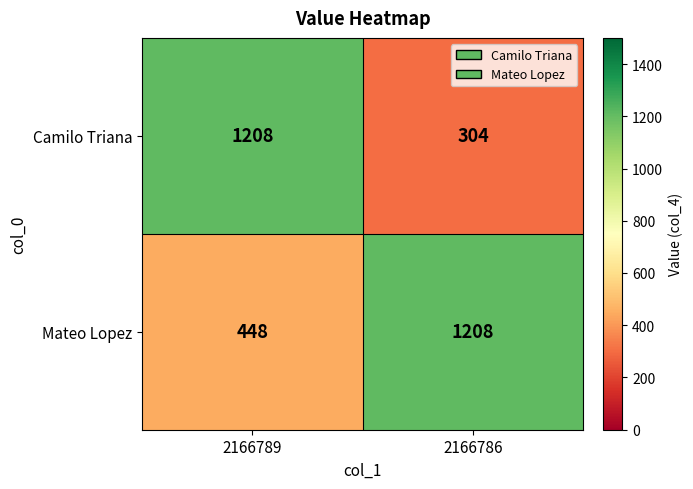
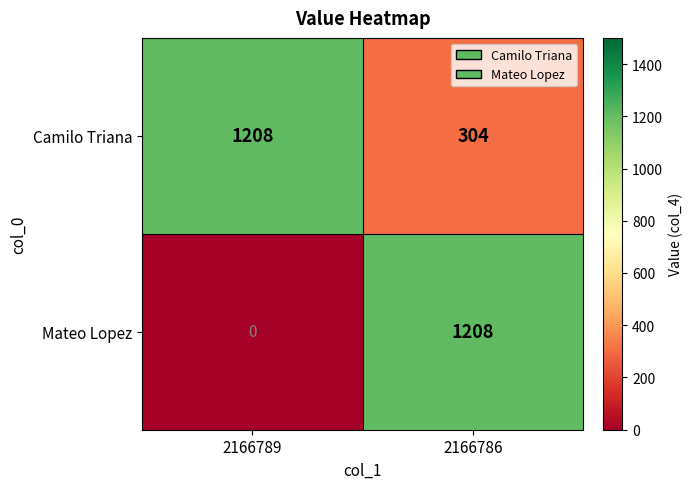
Mateo Lopez, 2166789: 448 -> 0
